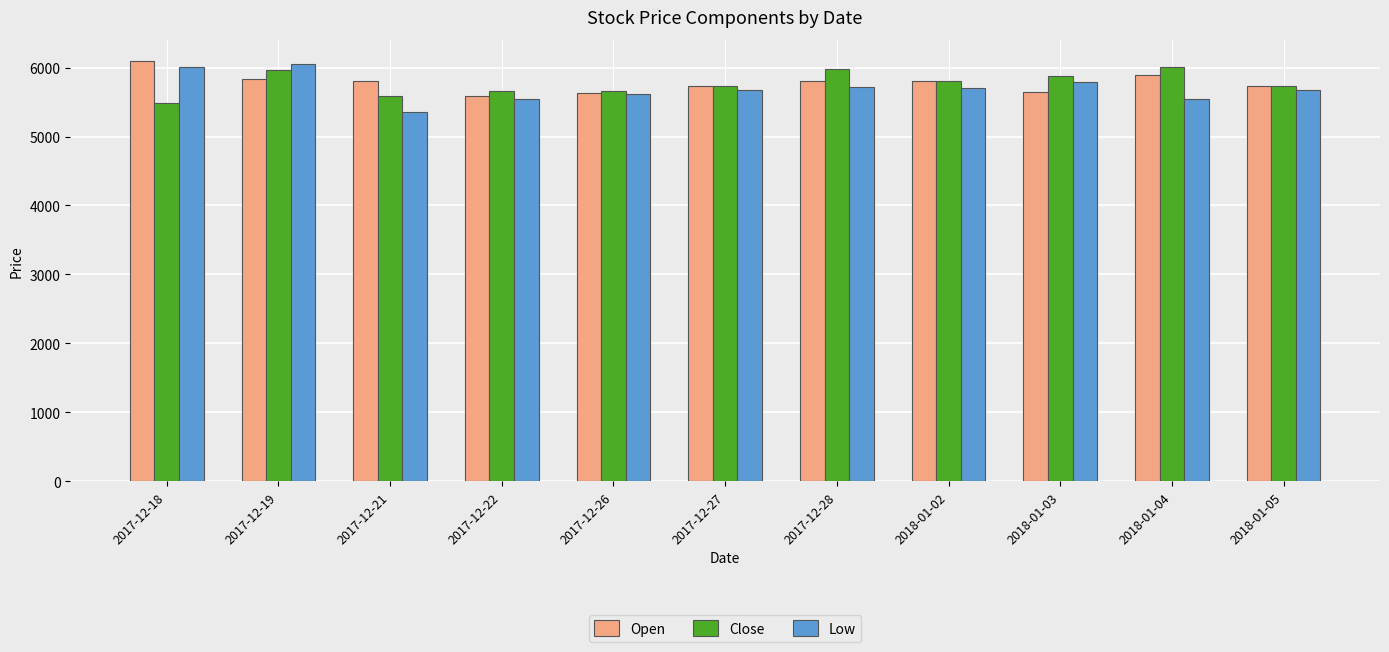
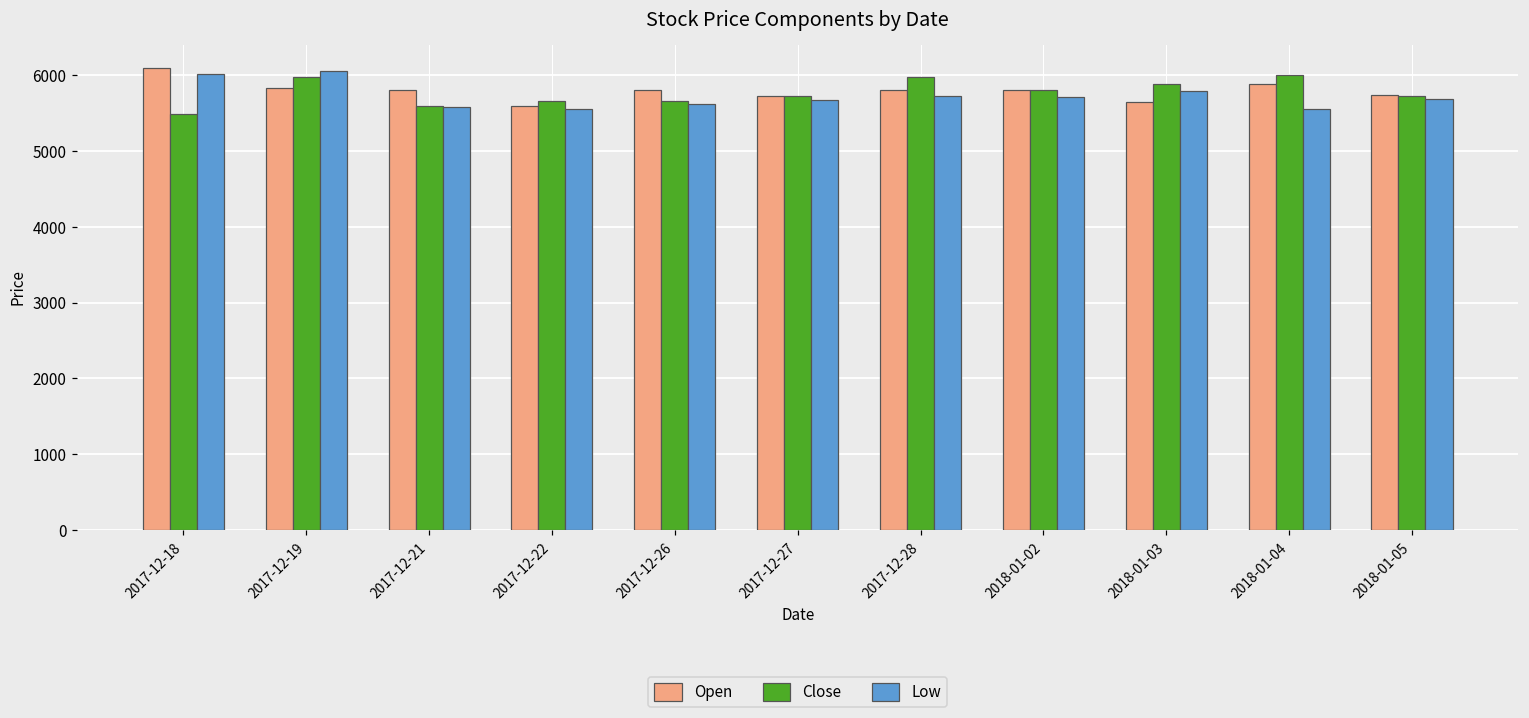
Low, 2017-12-21: 5400 -> 5600
Open, 2017-12-26: 5600 -> 5800
